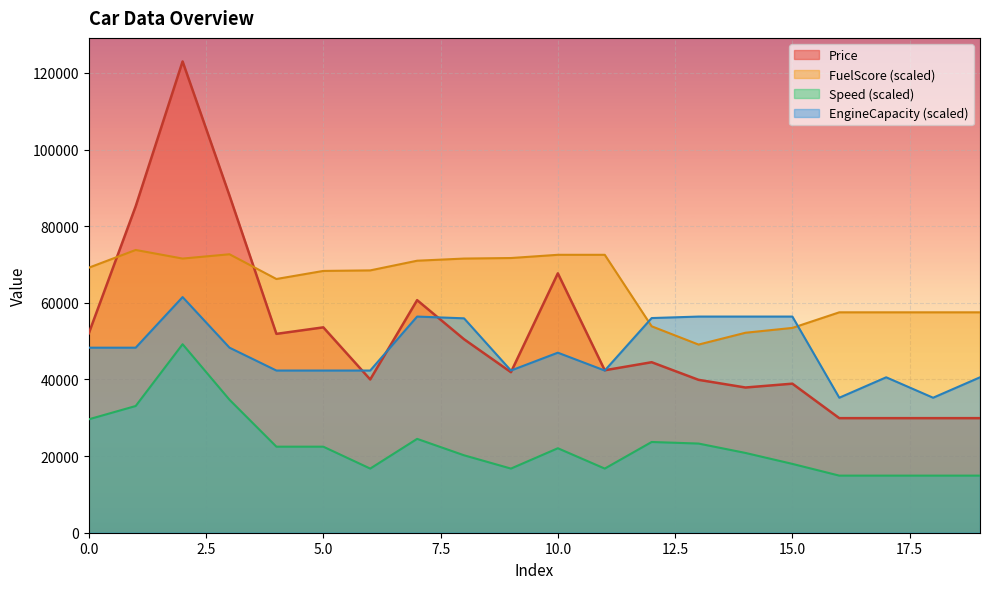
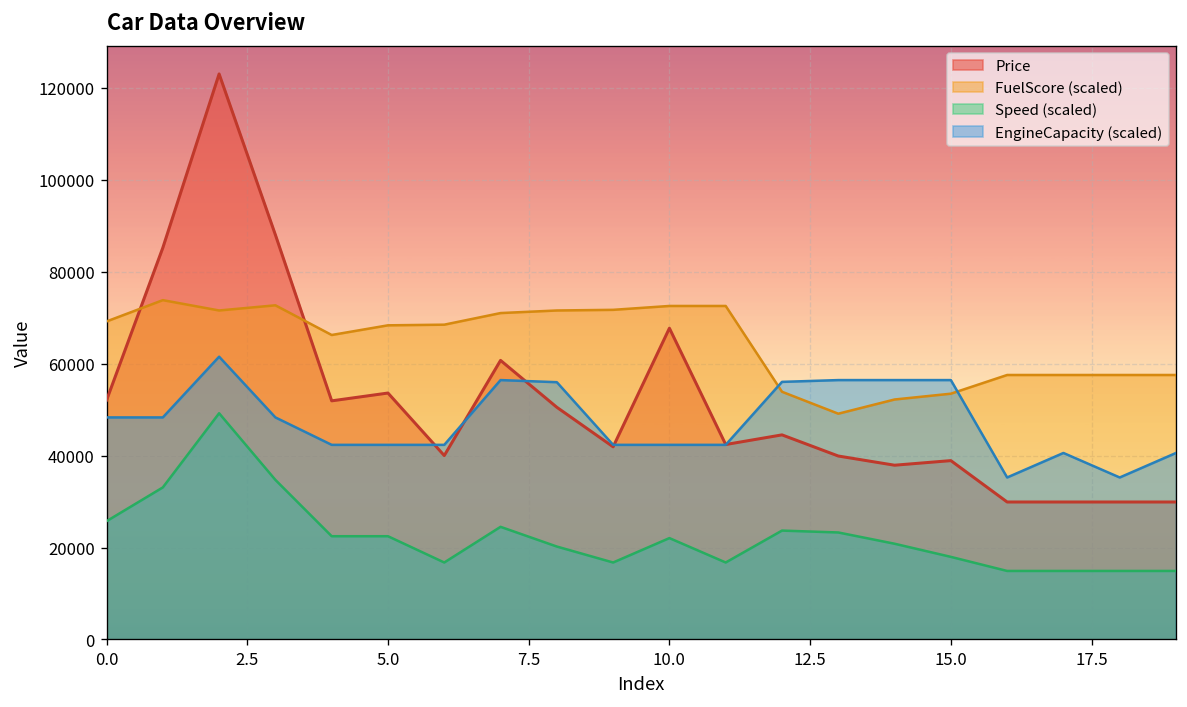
Speed (scaled), 0.0: 30000 -> 26000
EngineCapacity (scaled), 10.0: 47000 -> 42000
